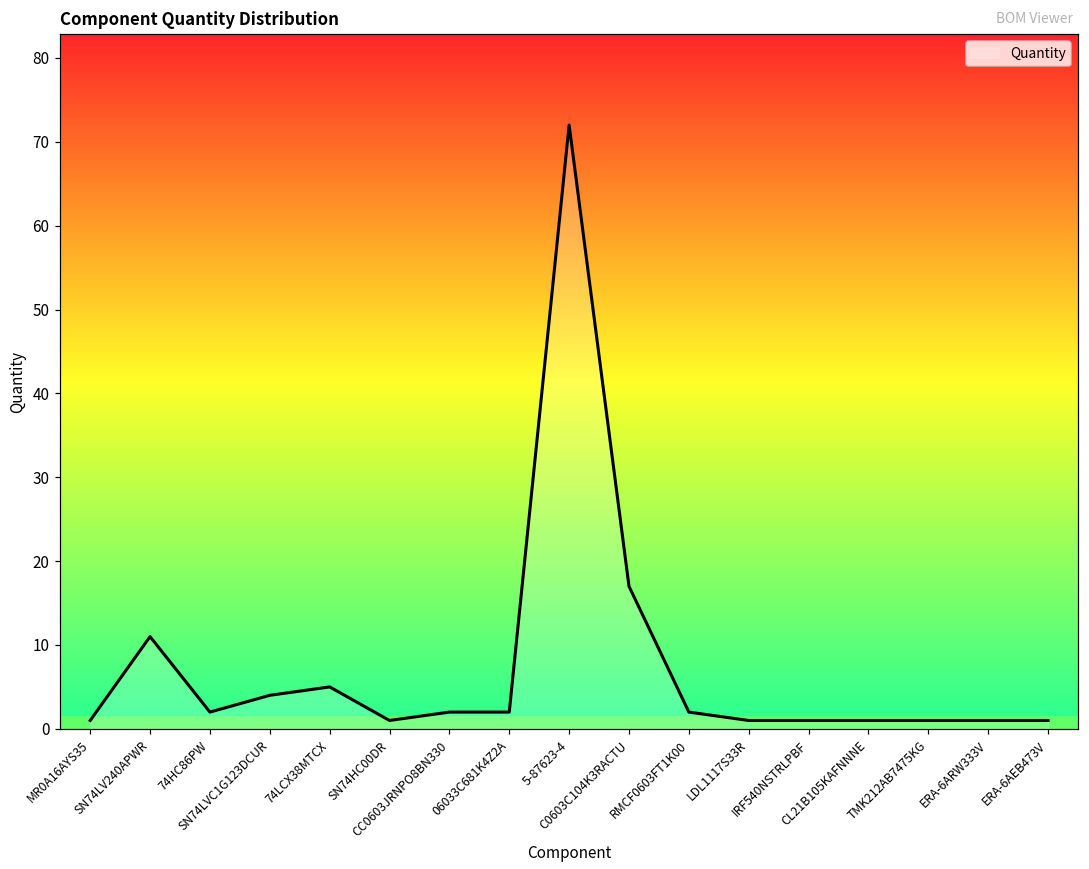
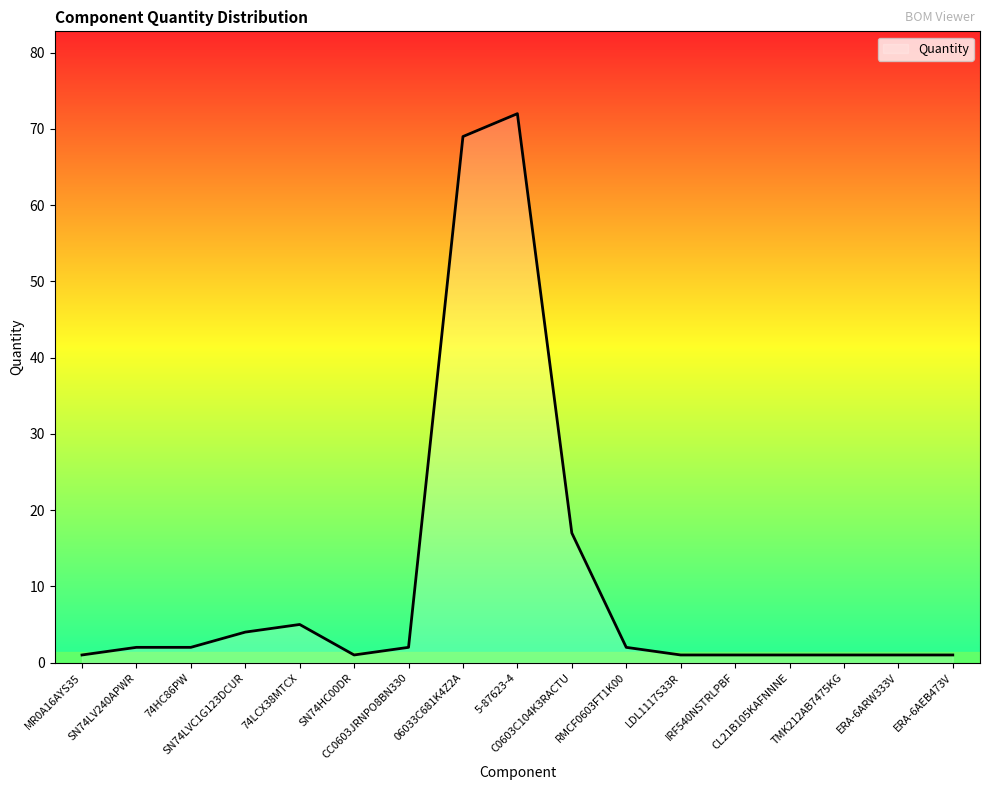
SN74LV240APWR: 11 -> 2
06033C681K4Z2A: 2 -> 69
